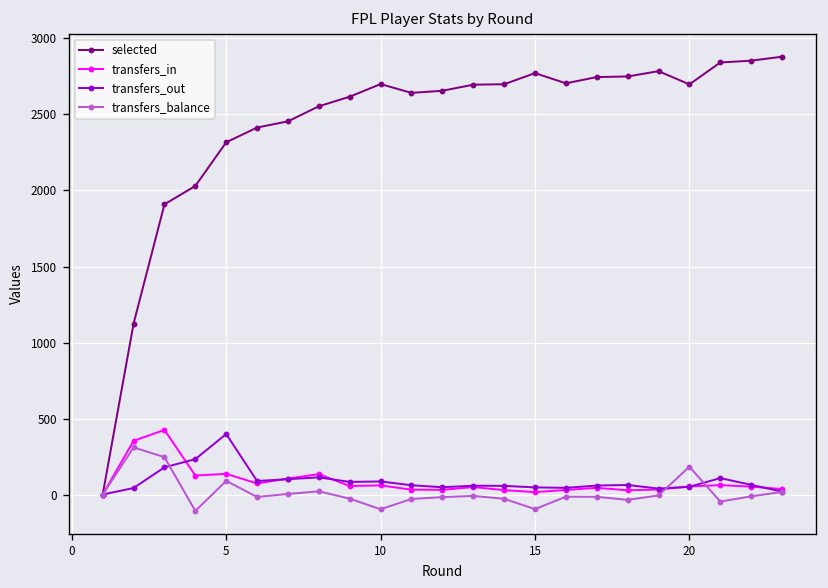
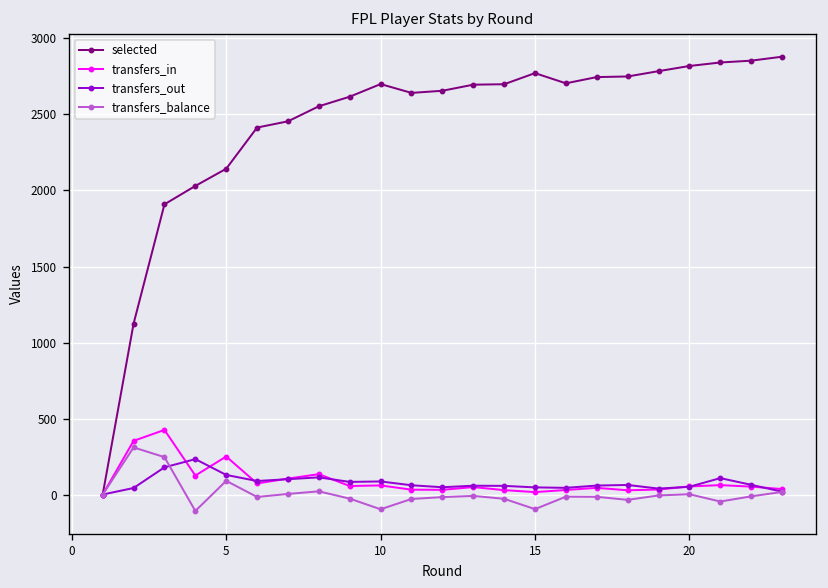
selected, 5: 2320 -> 2140
transfers_in, 5: 140 -> 250
transfers_out, 5: 400 -> 130
selected, 20: 2700 -> 2820
transfers_balance, 20: 180 -> 0
